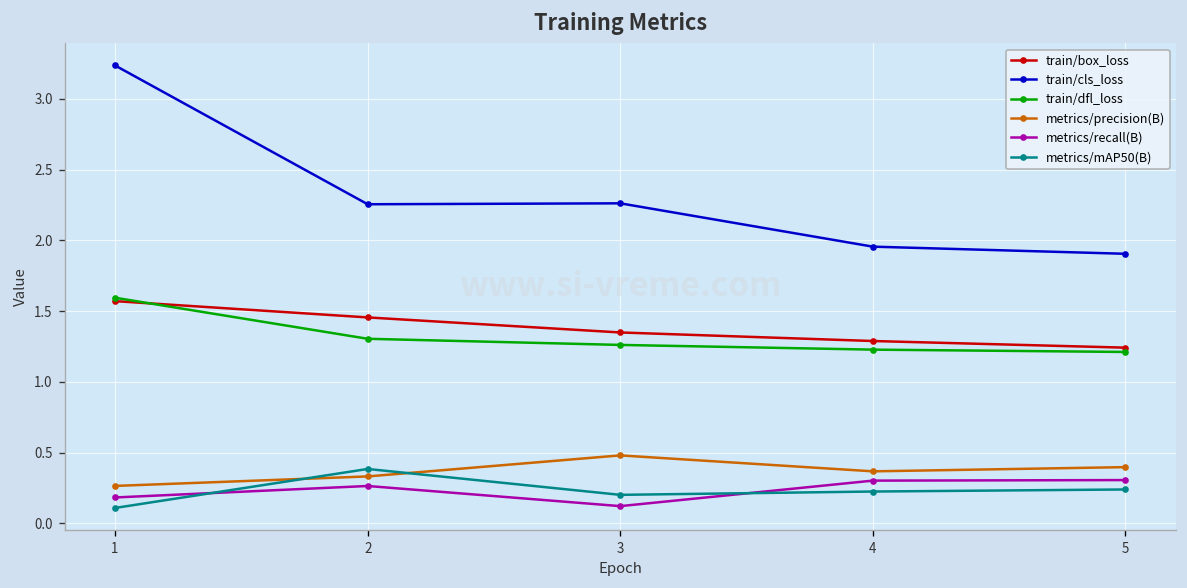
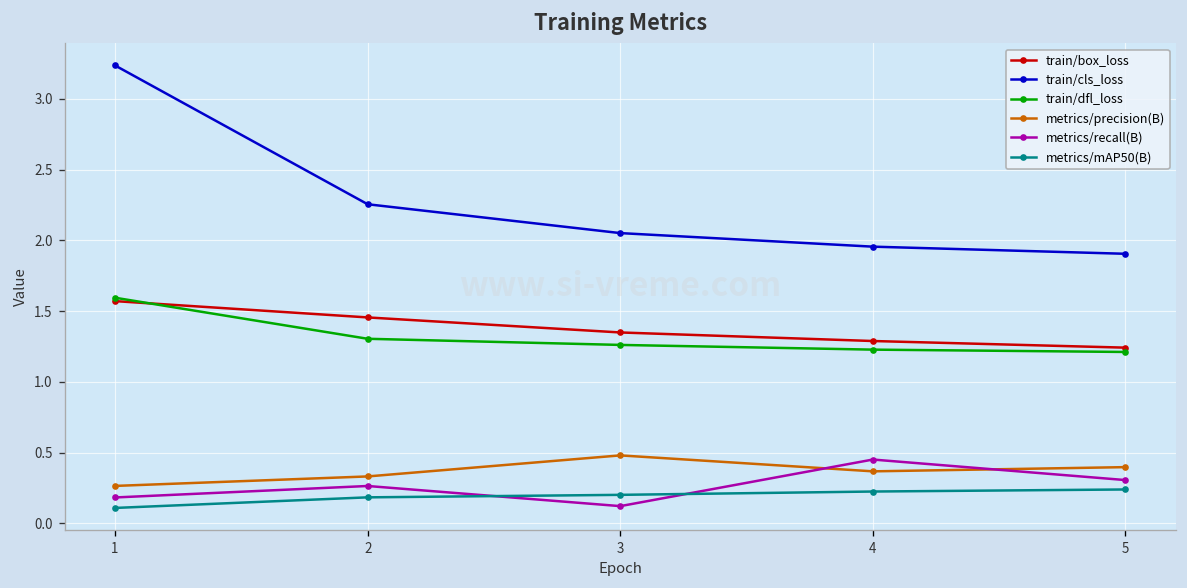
metrics/mAP50(B), 2: 0.38 -> 0.18
train/cls_loss, 3: 2.26 -> 2.05
metrics/recall(B), 4: 0.30 -> 0.45
